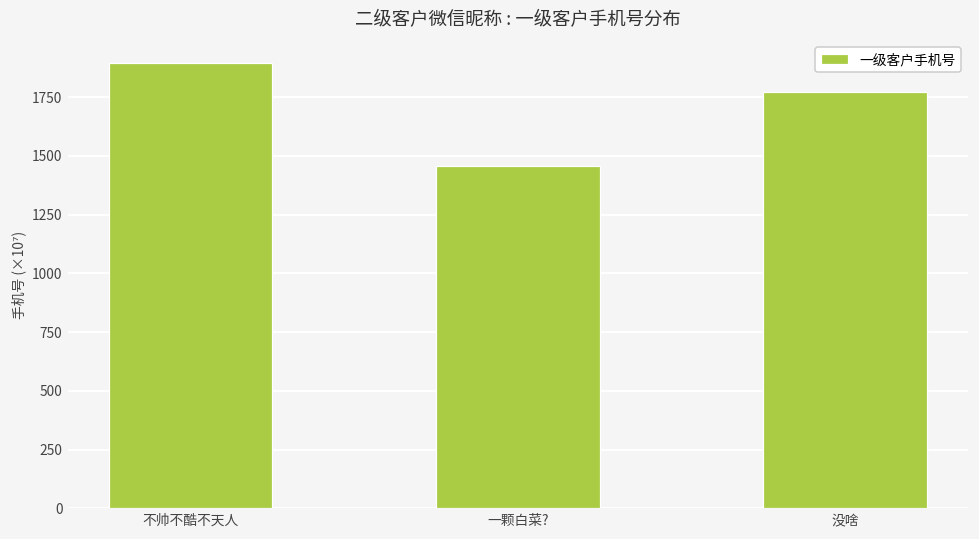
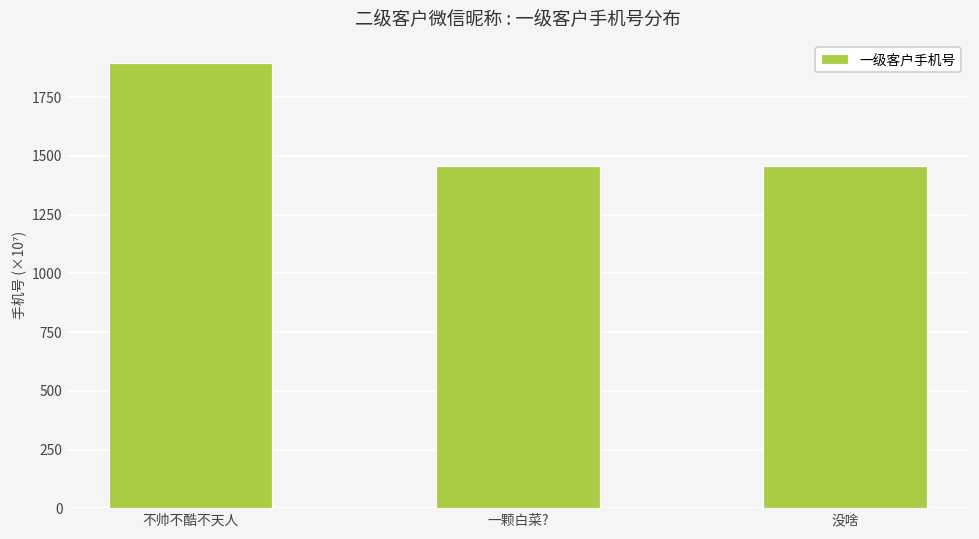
没啥: 1770 -> 1460
